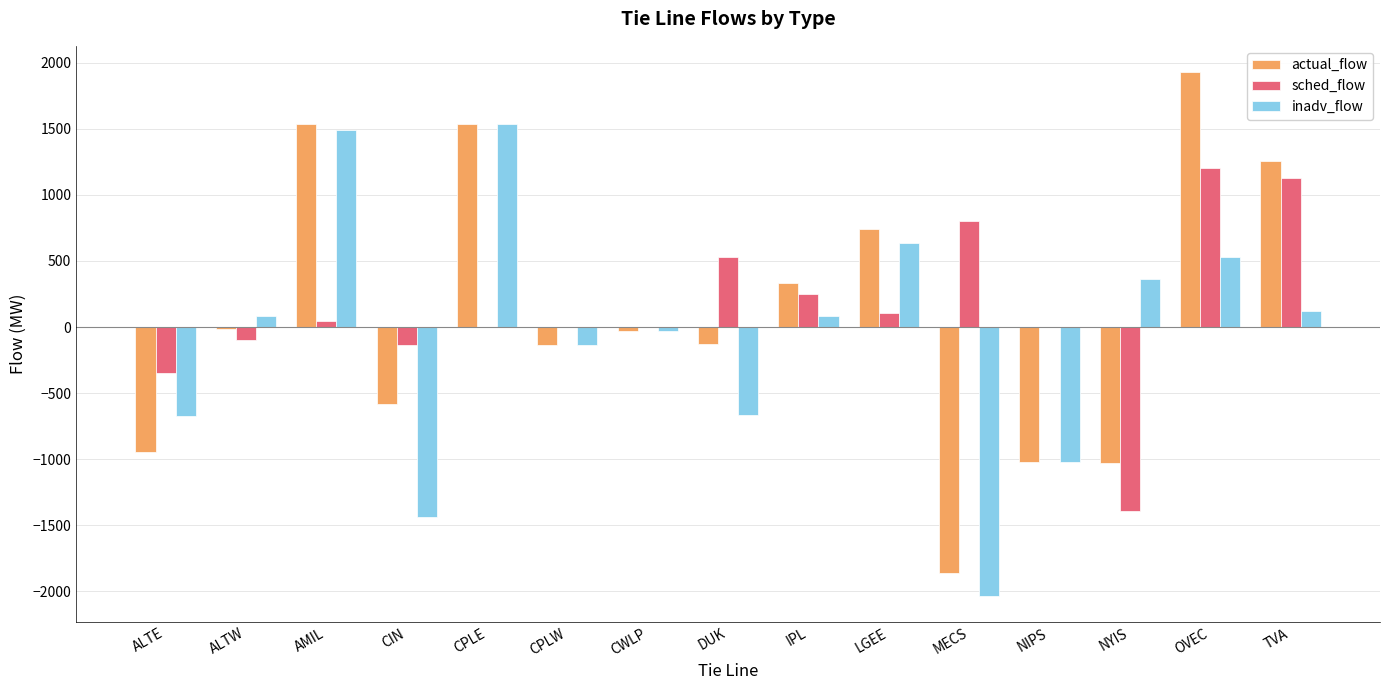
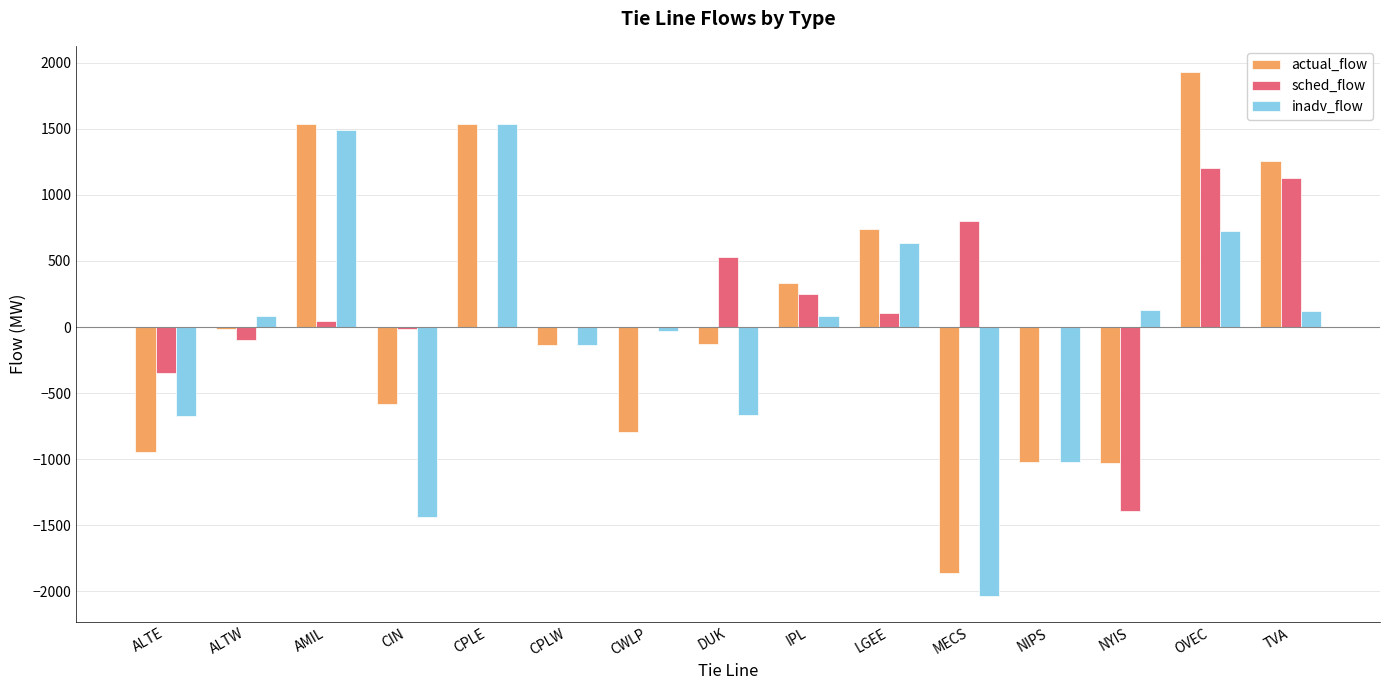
sched_flow, CIN: -140 -> -20
actual_flow, CWLP: -30 -> -790
inadv_flow, NYIS: 360 -> 130
inadv_flow, OVEC: 530 -> 730
